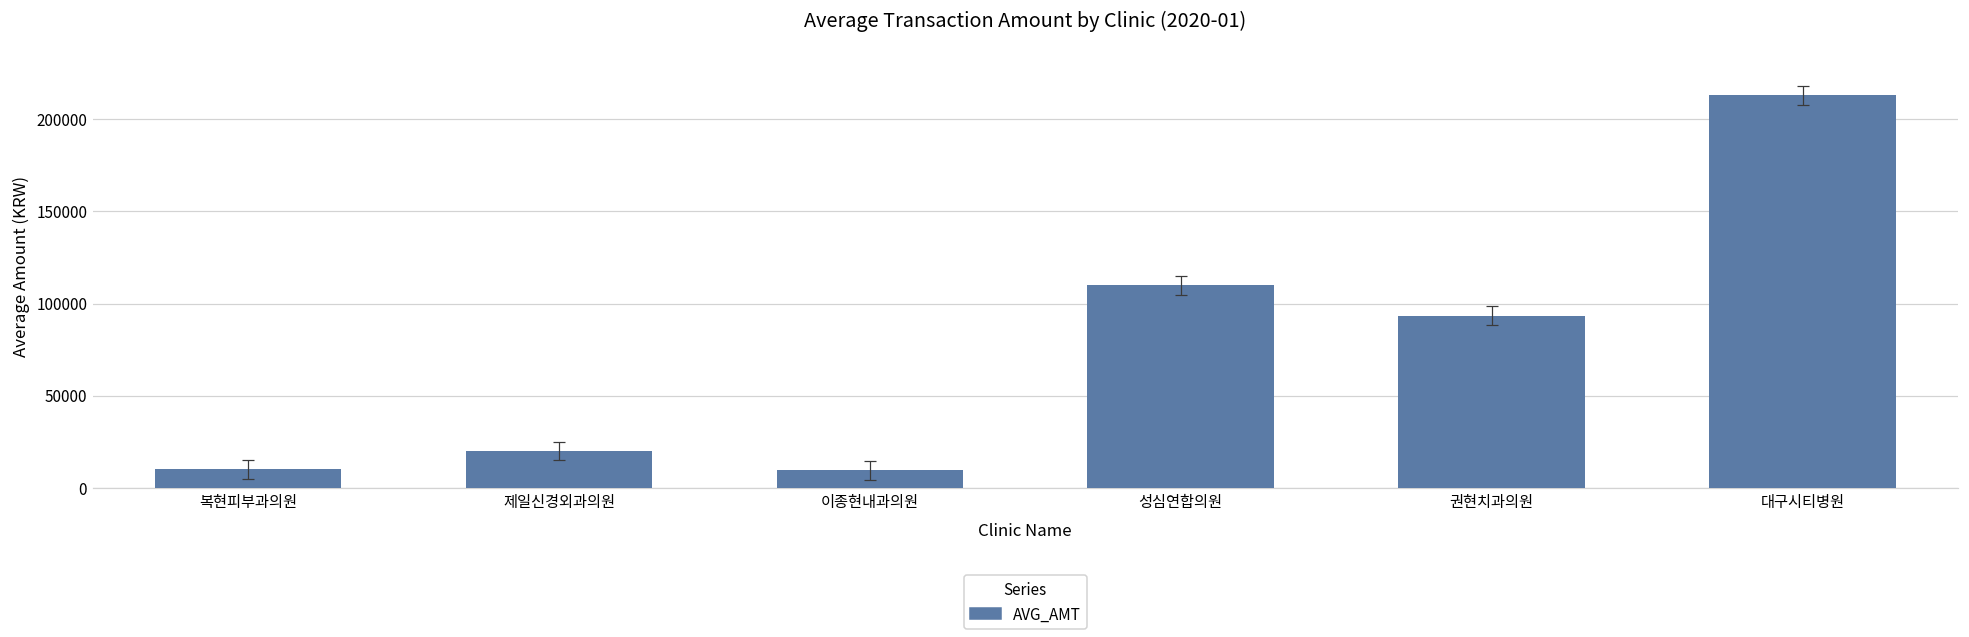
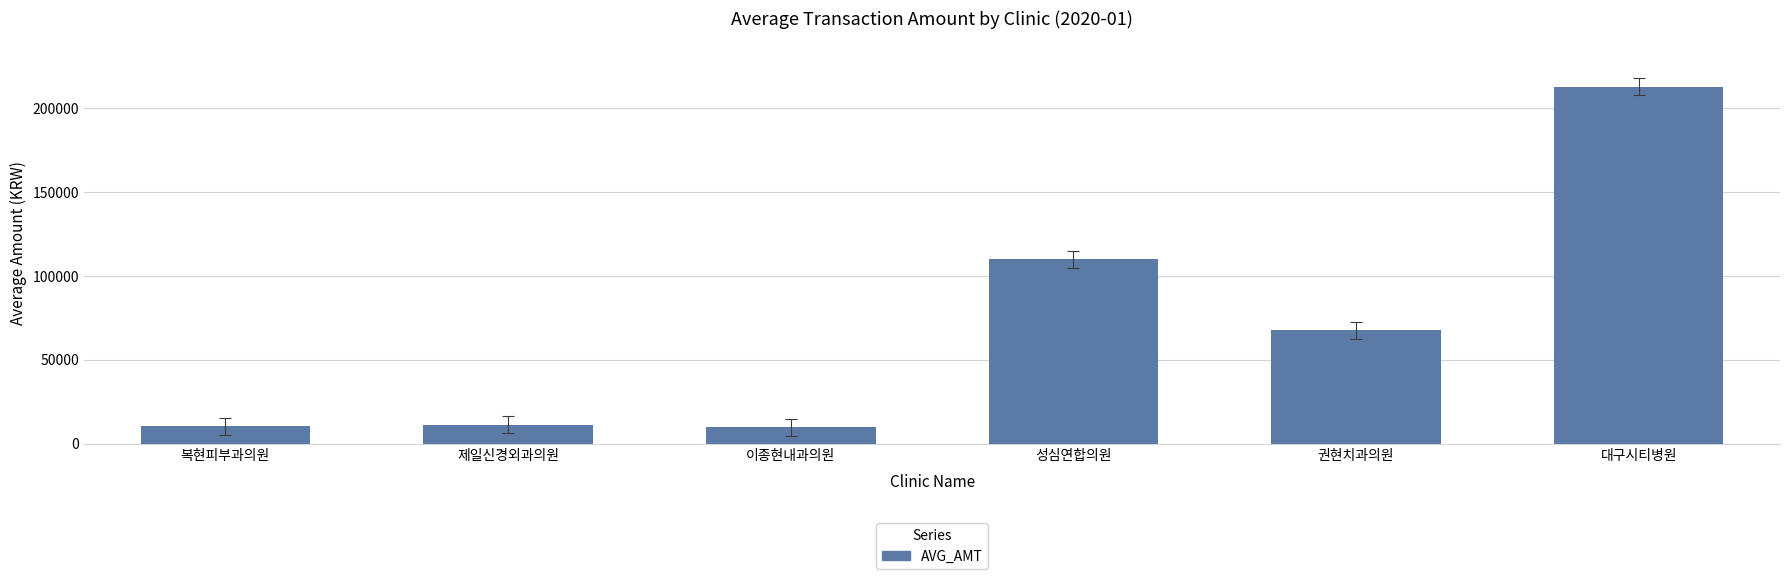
AVG_AMT, 제일신경외과의원: 20000 -> 11000
AVG_AMT, 권현치과의원: 94000 -> 67000
